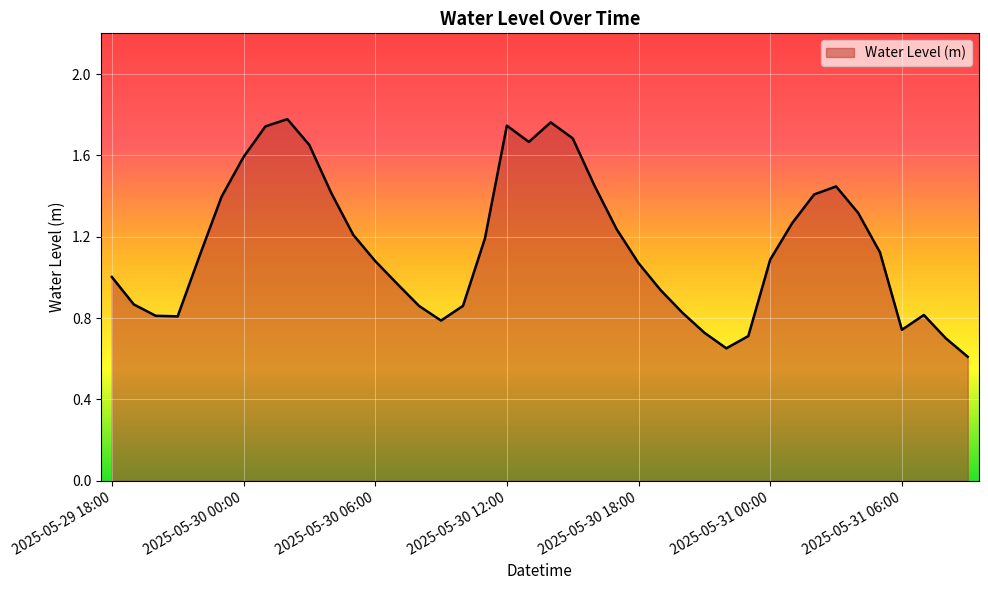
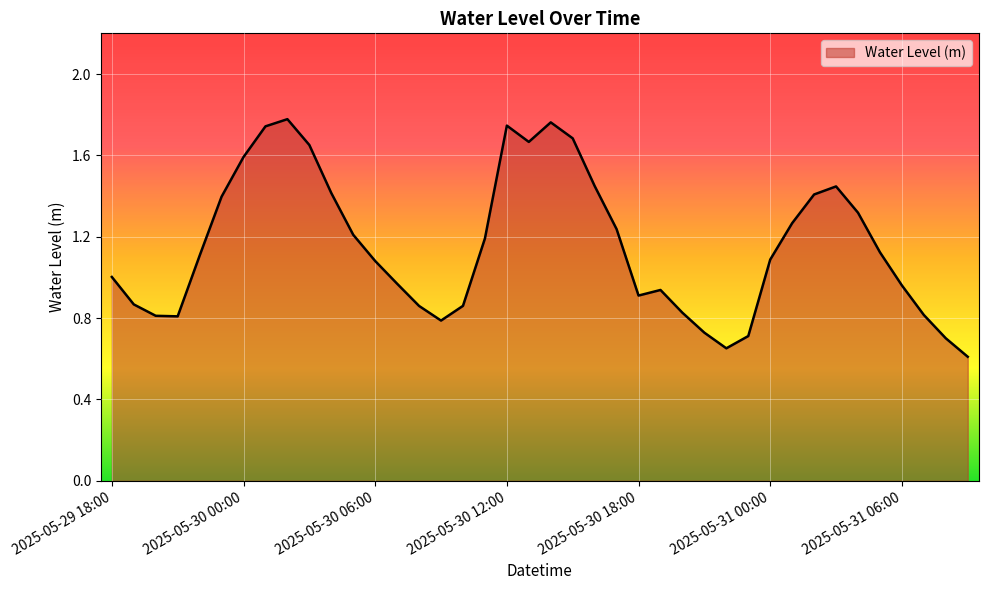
2025-05-30 18:00: 1.07 -> 0.91
2025-05-31 06:00: 0.74 -> 0.96
